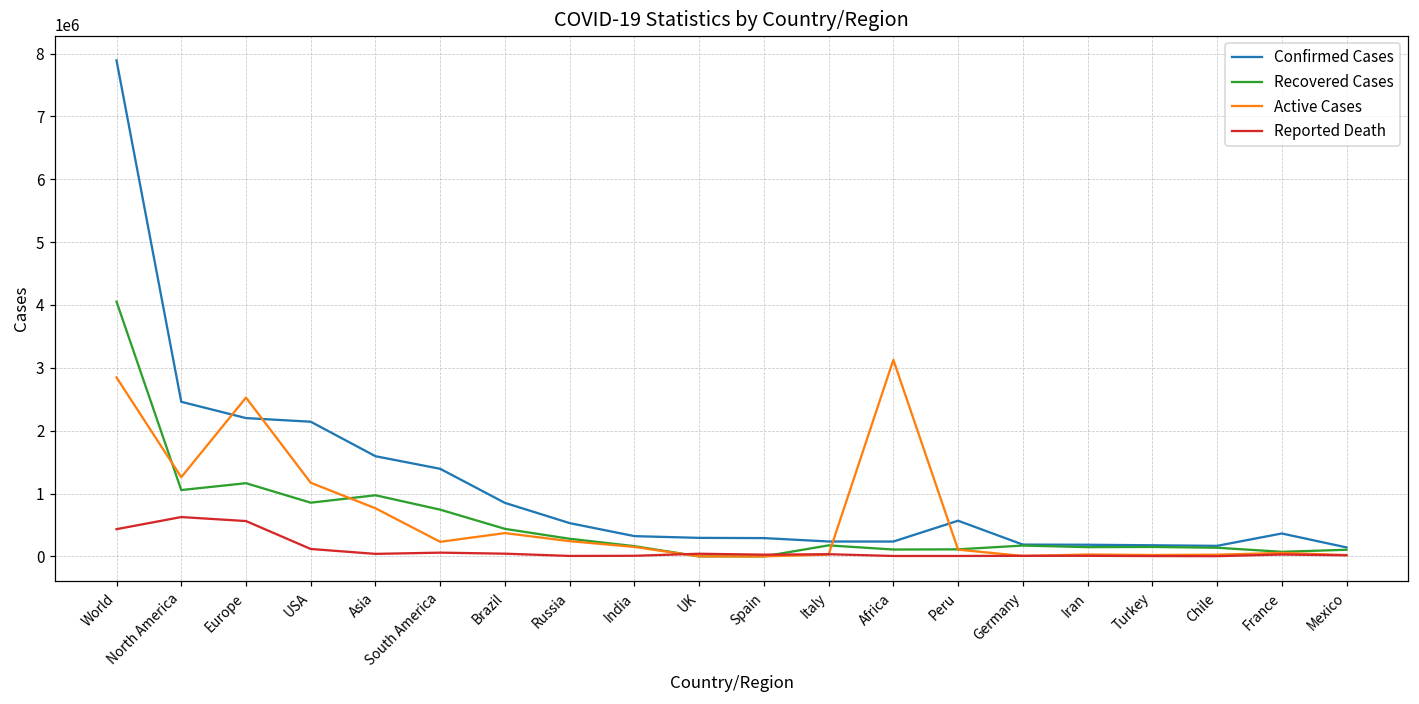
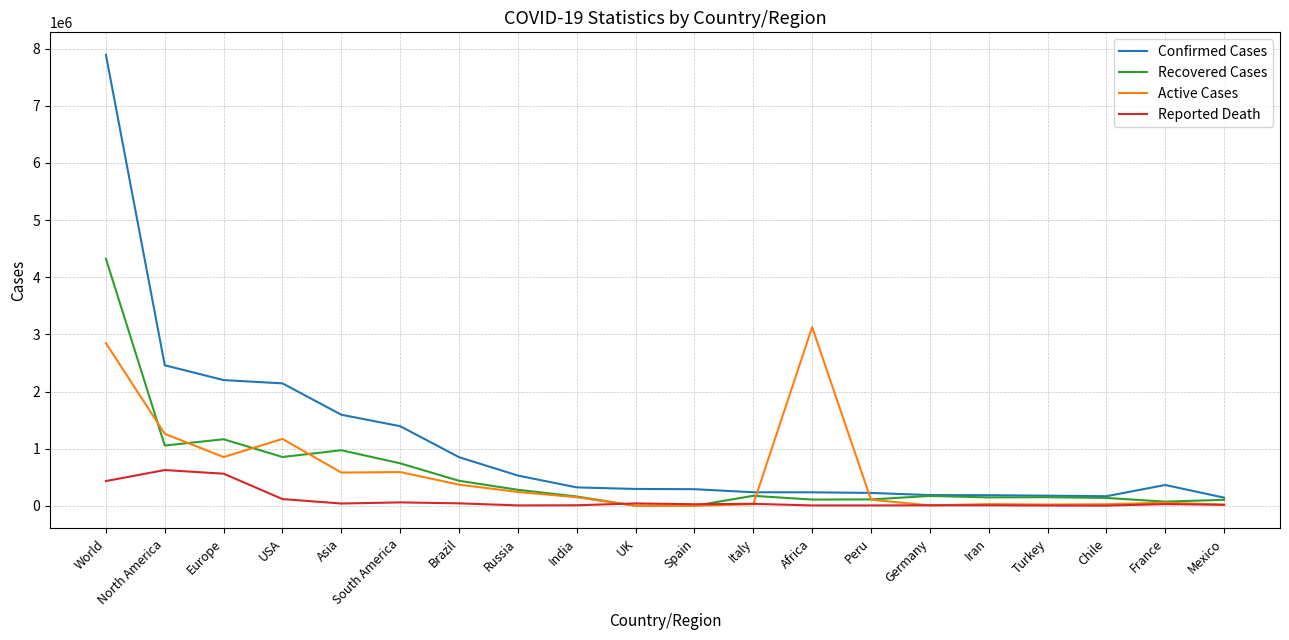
Recovered Cases, World: 4100000 -> 4300000
Active Cases, Europe: 2500000 -> 900000
Active Cases, Asia: 800000 -> 600000
Active Cases, South America: 200000 -> 600000
Confirmed Cases, Peru: 600000 -> 200000
